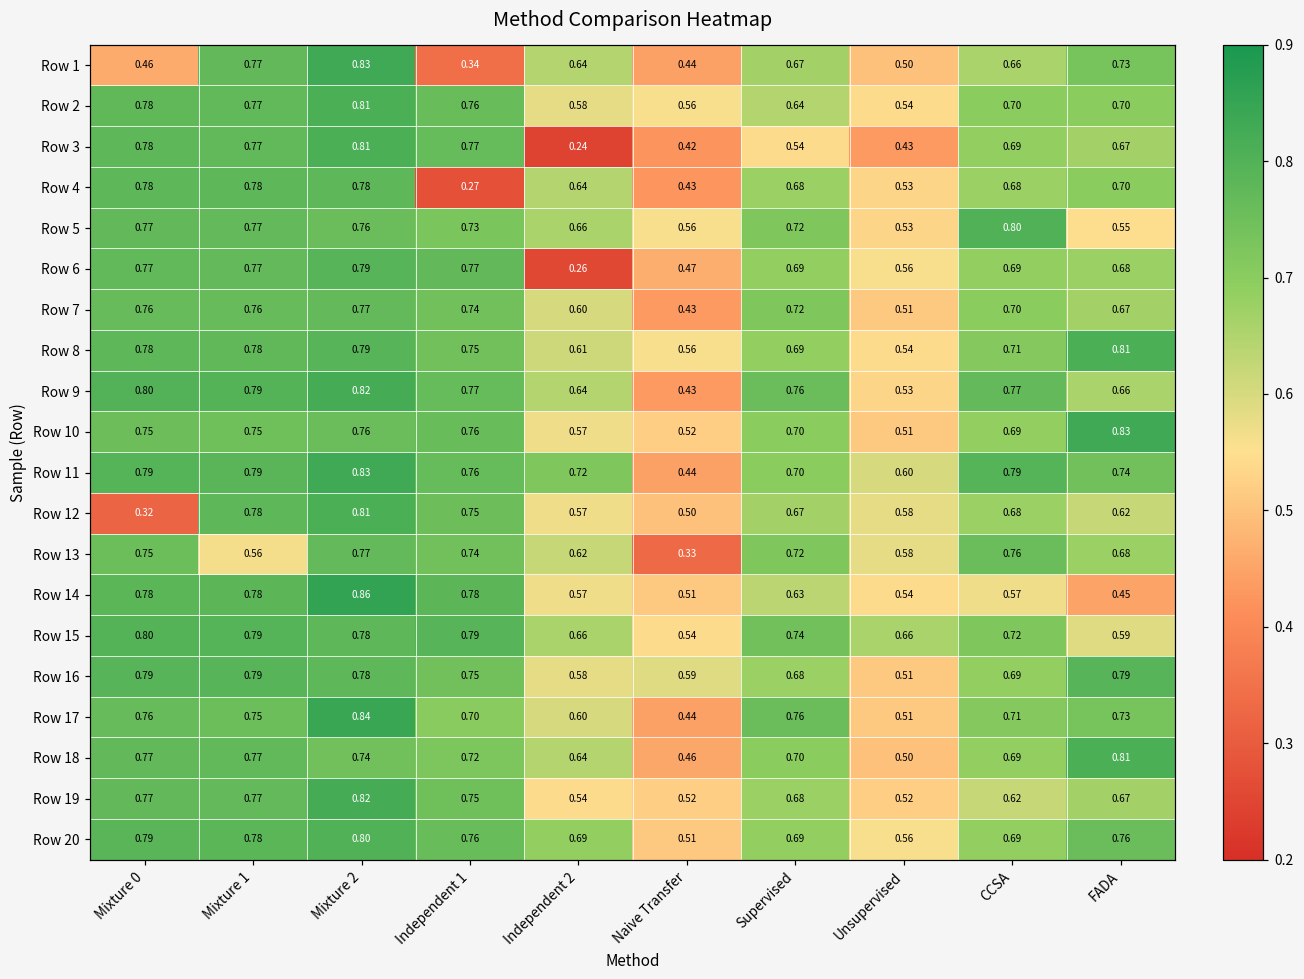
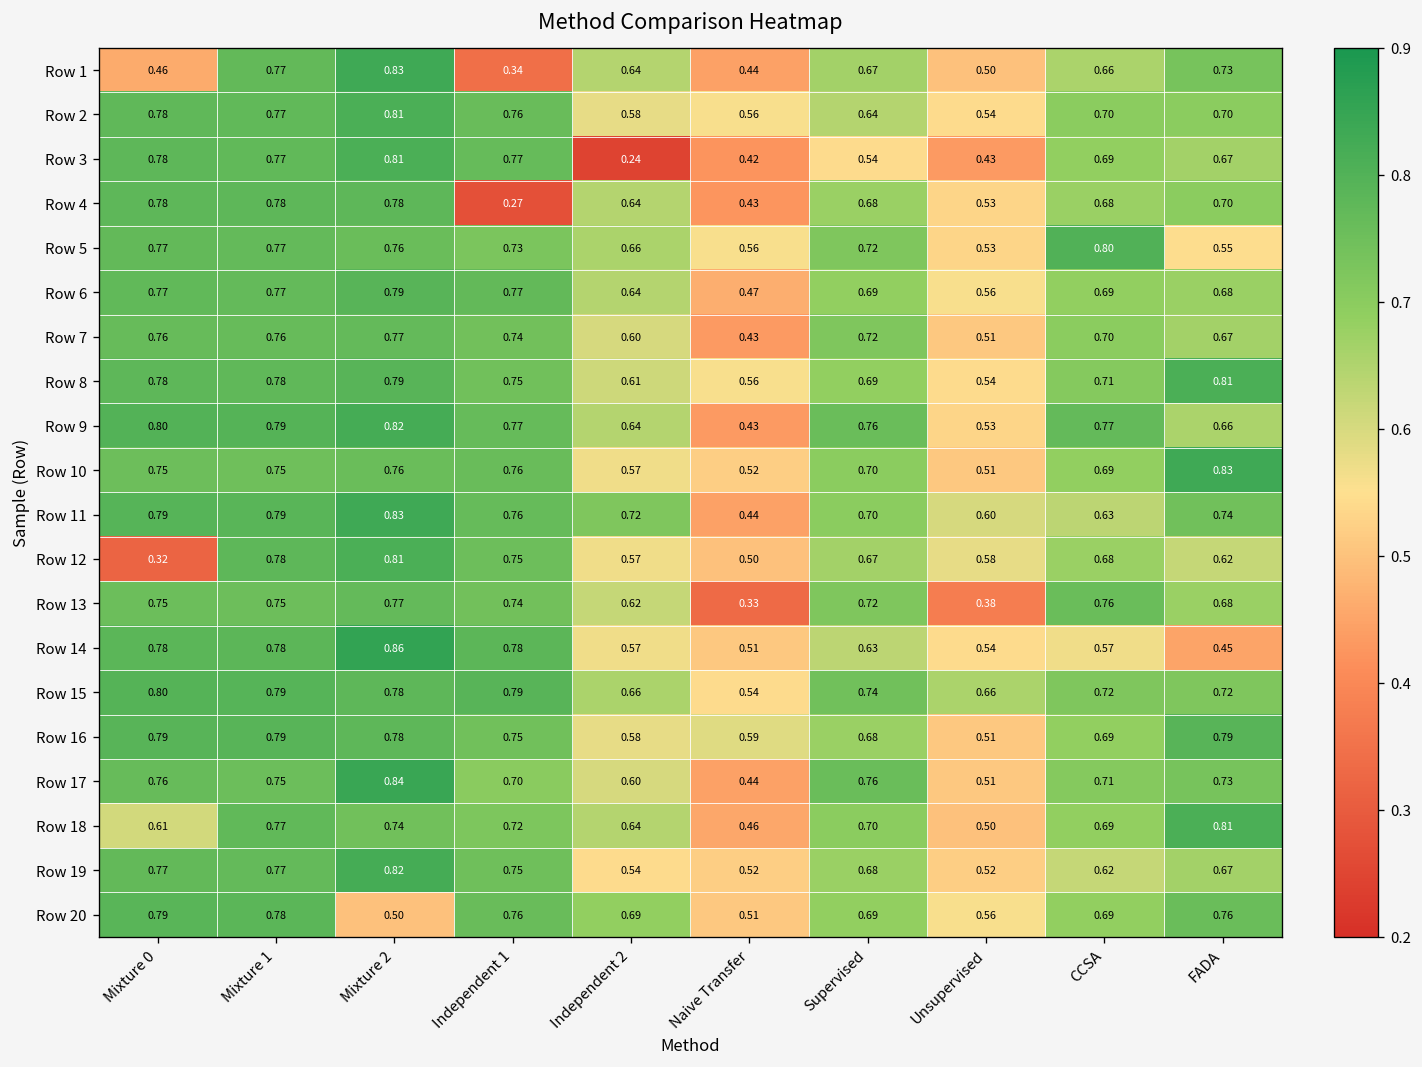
Row 6, Independent 2: 0.26 -> 0.64
Row 11, CCSA: 0.79 -> 0.63
Row 13, Mixture 1: 0.56 -> 0.75
Row 13, Unsupervised: 0.58 -> 0.38
Row 15, FADA: 0.59 -> 0.72
Row 18, Mixture 0: 0.77 -> 0.61
Row 20, Mixture 2: 0.80 -> 0.50
